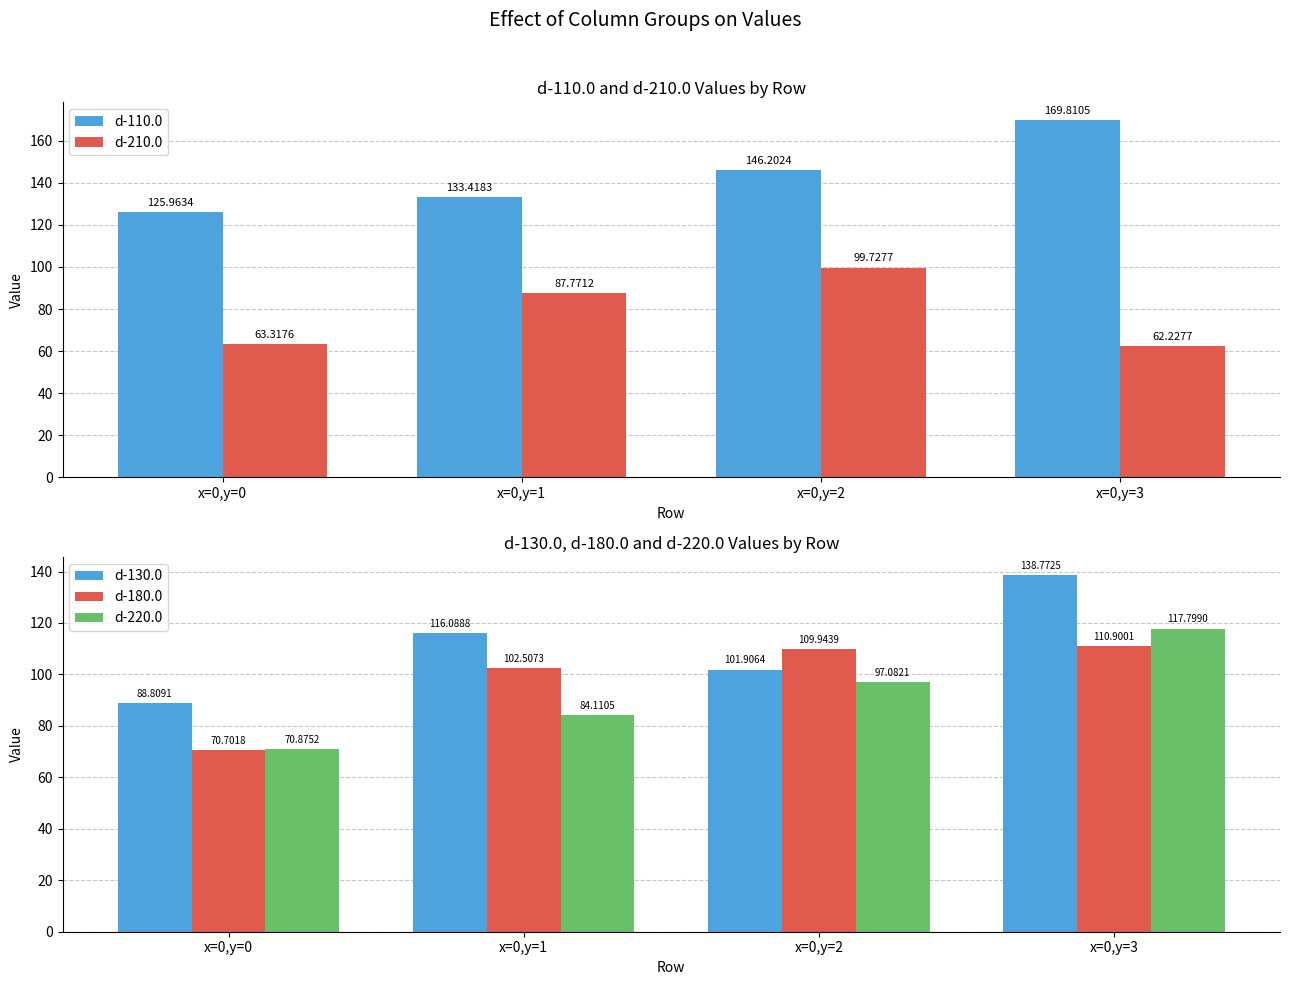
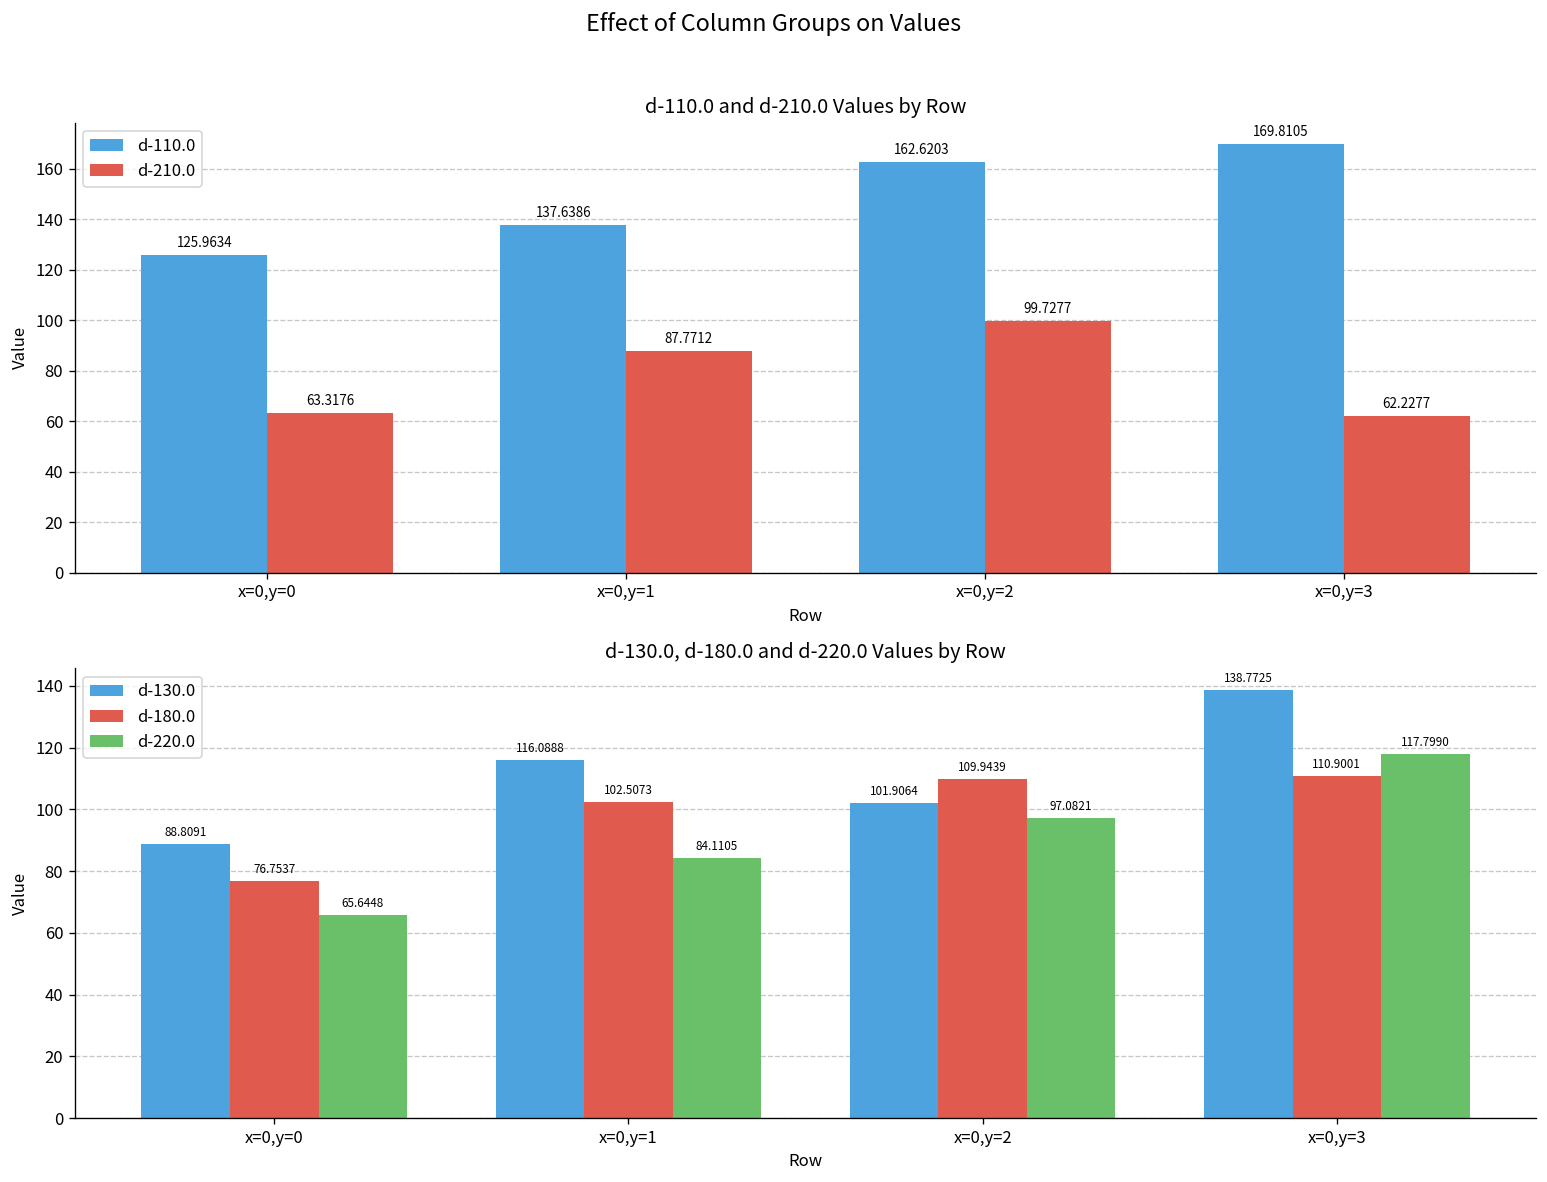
d-110.0 and d-210.0 Values by Row, d-110.0, x=0,y=1: 133.4183 -> 137.6386
d-110.0 and d-210.0 Values by Row, d-110.0, x=0,y=2: 146.2024 -> 162.6203
d-130.0, d-180.0 and d-220.0 Values by Row, d-180.0, x=0,y=0: 70.7018 -> 76.7537
d-130.0, d-180.0 and d-220.0 Values by Row, d-220.0, x=0,y=0: 70.8752 -> 65.6448
